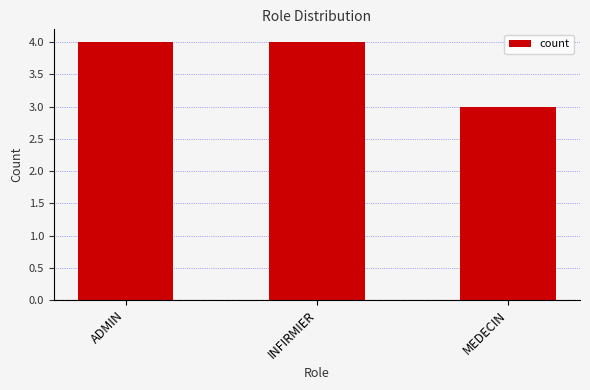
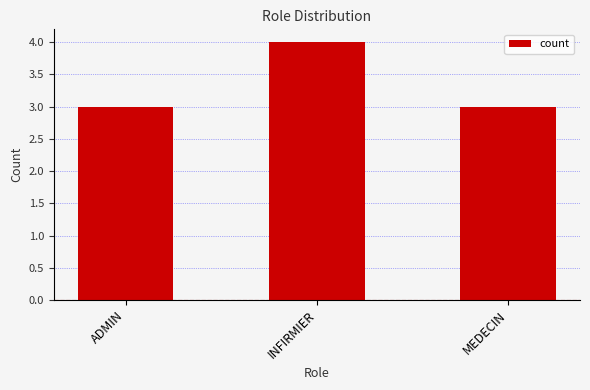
ADMIN: 4 -> 3
